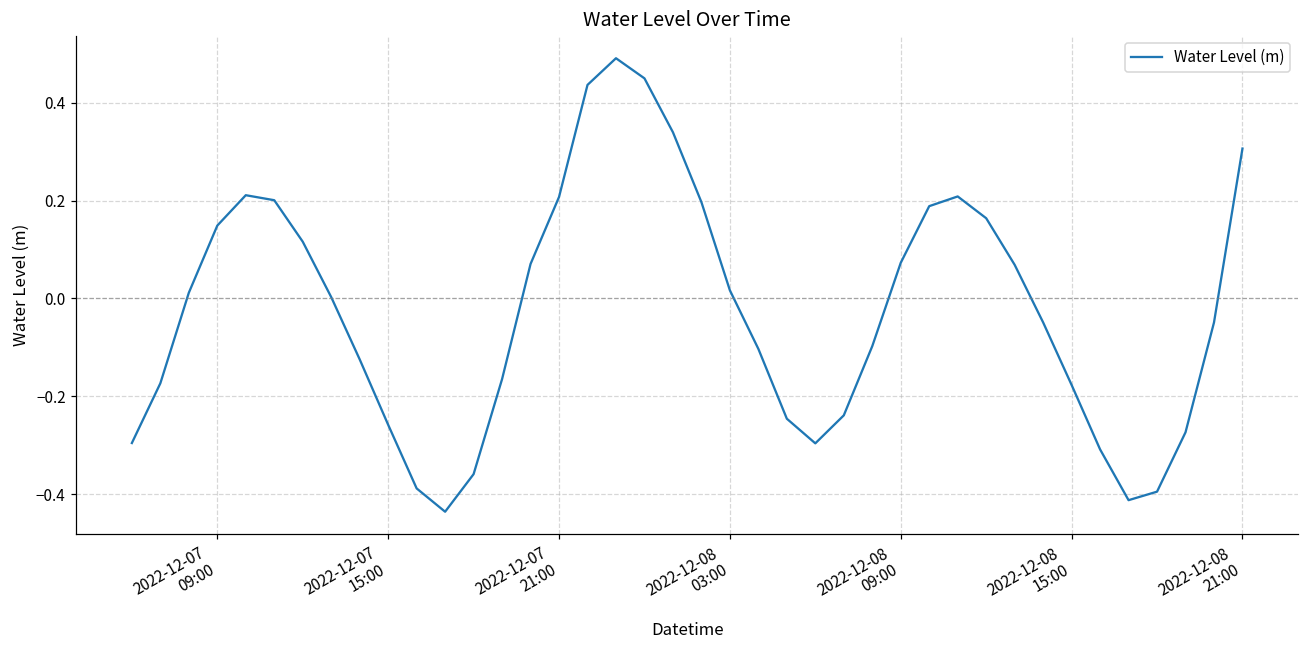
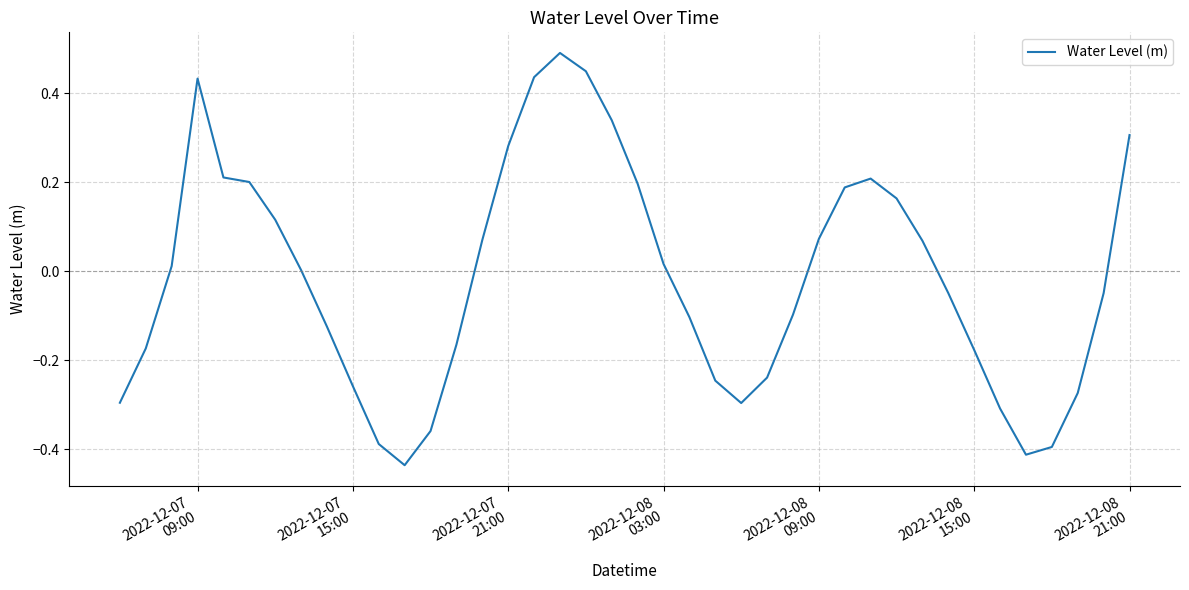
2022-12-07 09:00: 0.15 -> 0.43
2022-12-07 21:00: 0.21 -> 0.28
